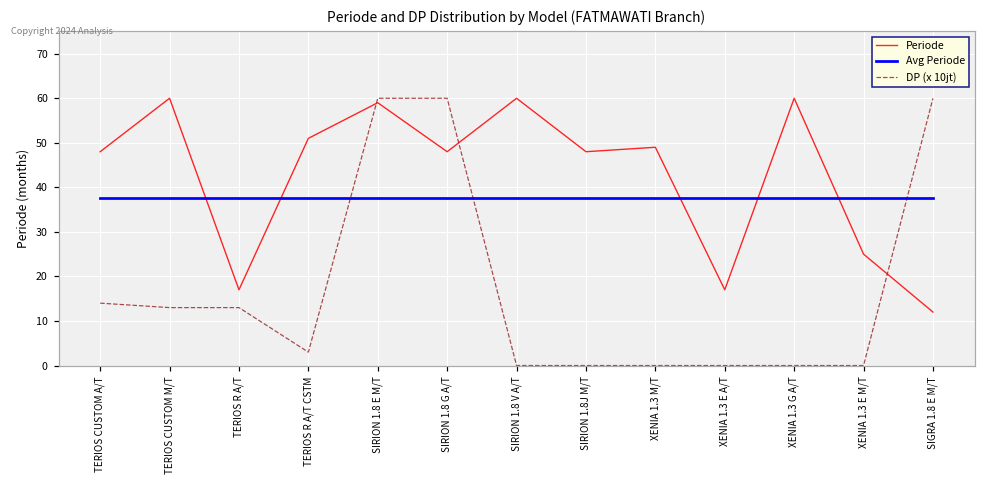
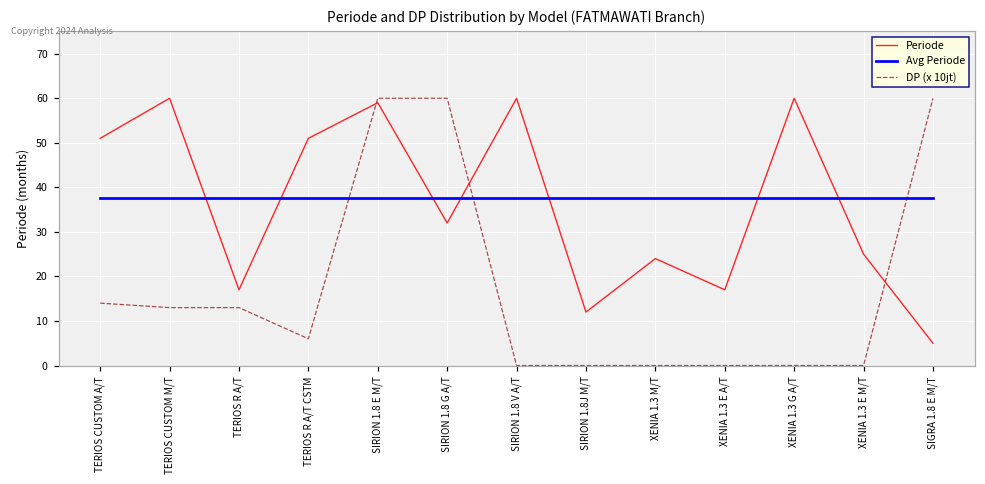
Periode, TERIOS CUSTOM A/T: 48 -> 51
DP (x 10jt), TERIOS R A/T CSTM: 3 -> 6
Periode, SIRION 1.8 G A/T: 48 -> 32
Periode, SIRION 1.8J M/T: 48 -> 12
Periode, XENIA 1.3 M/T: 49 -> 24
Periode, SIGRA 1.8 E M/T: 12 -> 5
